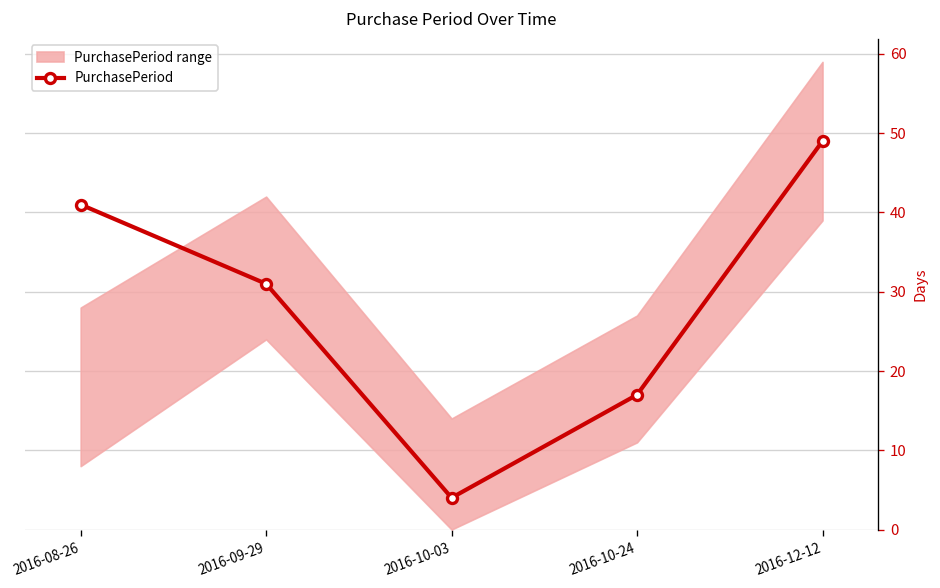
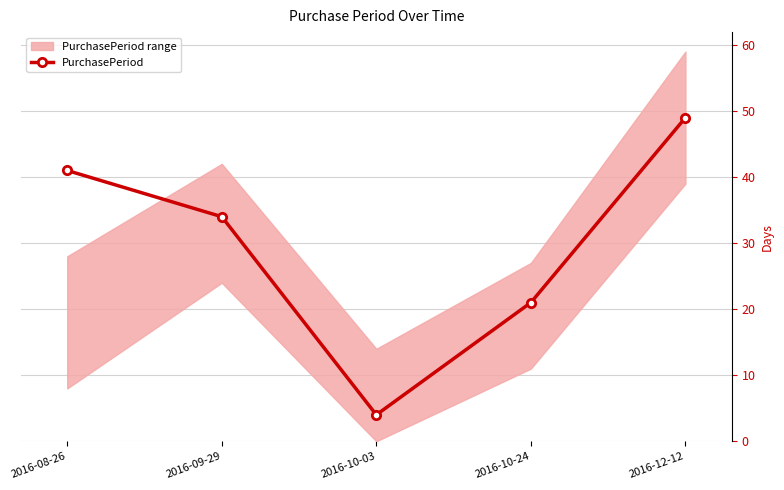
PurchasePeriod, 2016-09-29: 31 -> 34
PurchasePeriod, 2016-10-24: 17 -> 21
